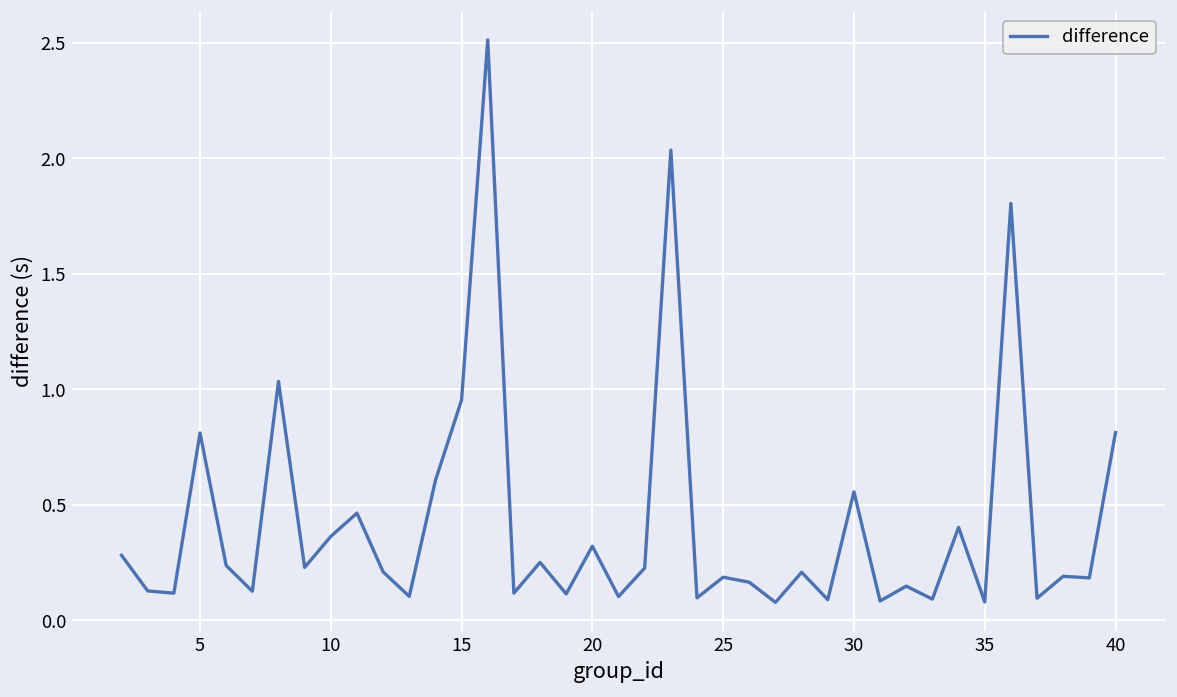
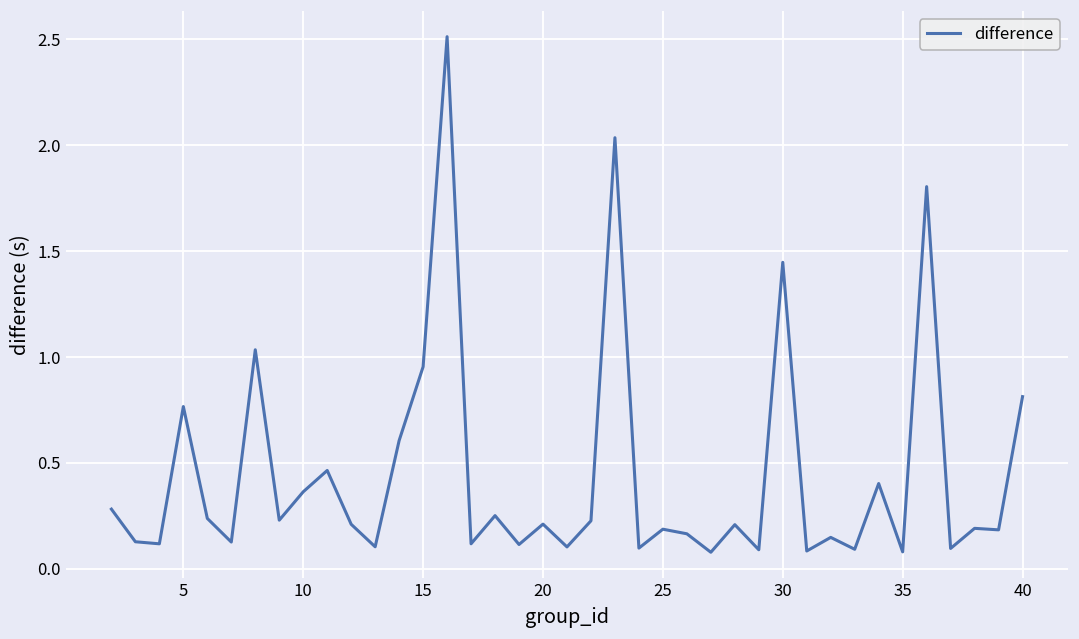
5: 0.81 -> 0.77
20: 0.32 -> 0.21
30: 0.56 -> 1.45
